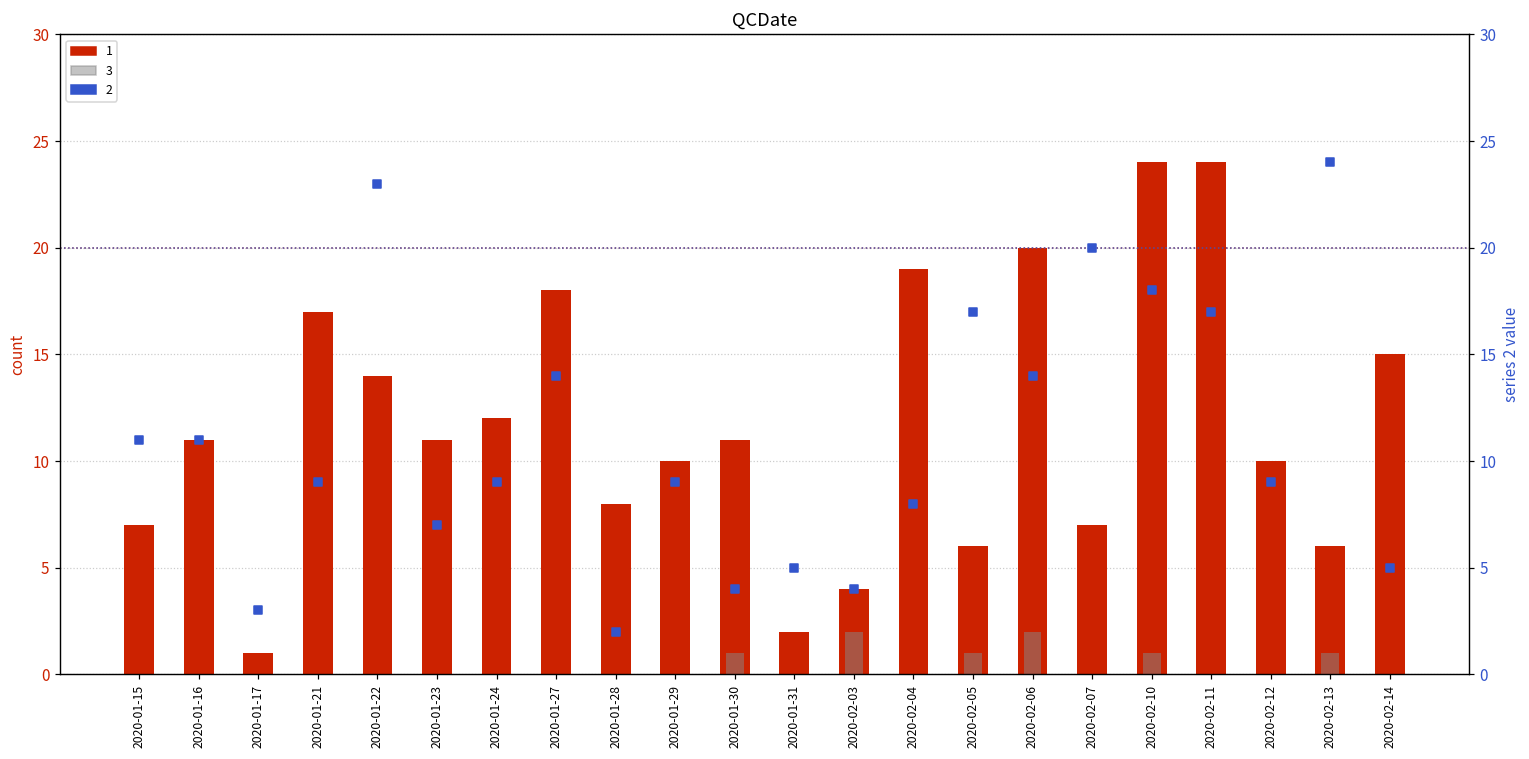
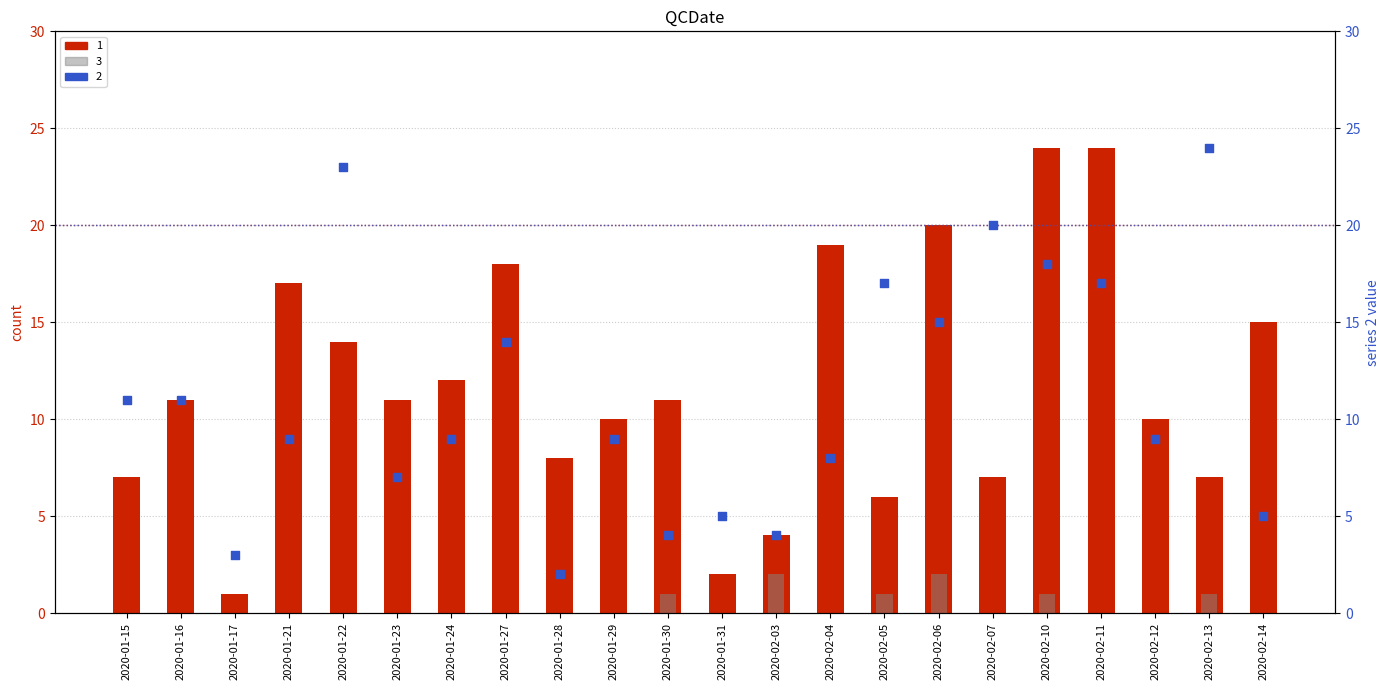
1, 2020-02-13: 6 -> 7
2, 2020-02-06: 14 -> 15
